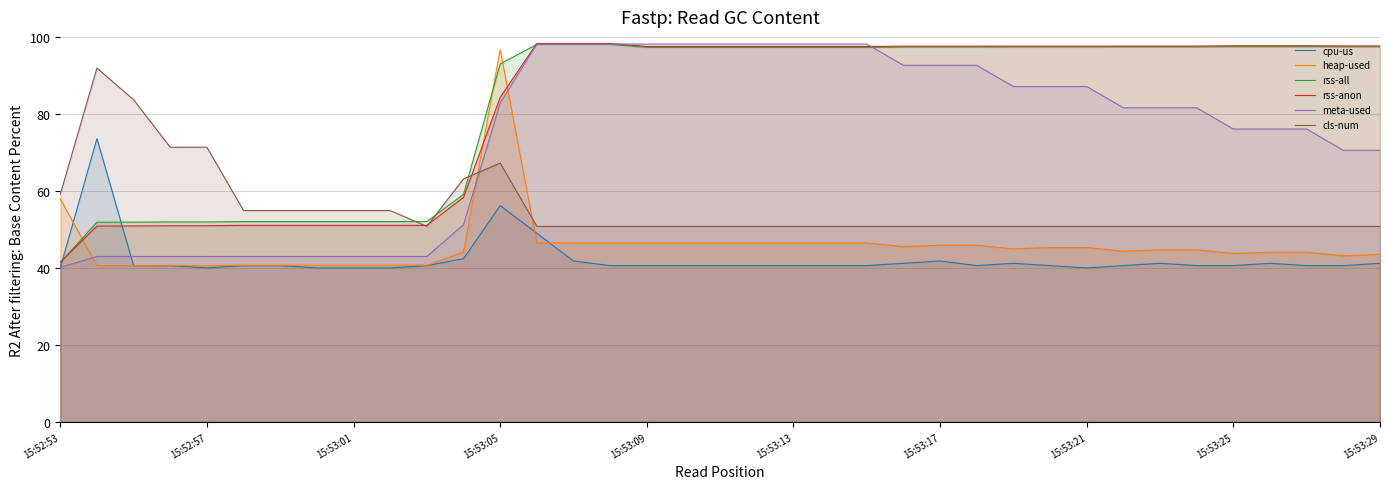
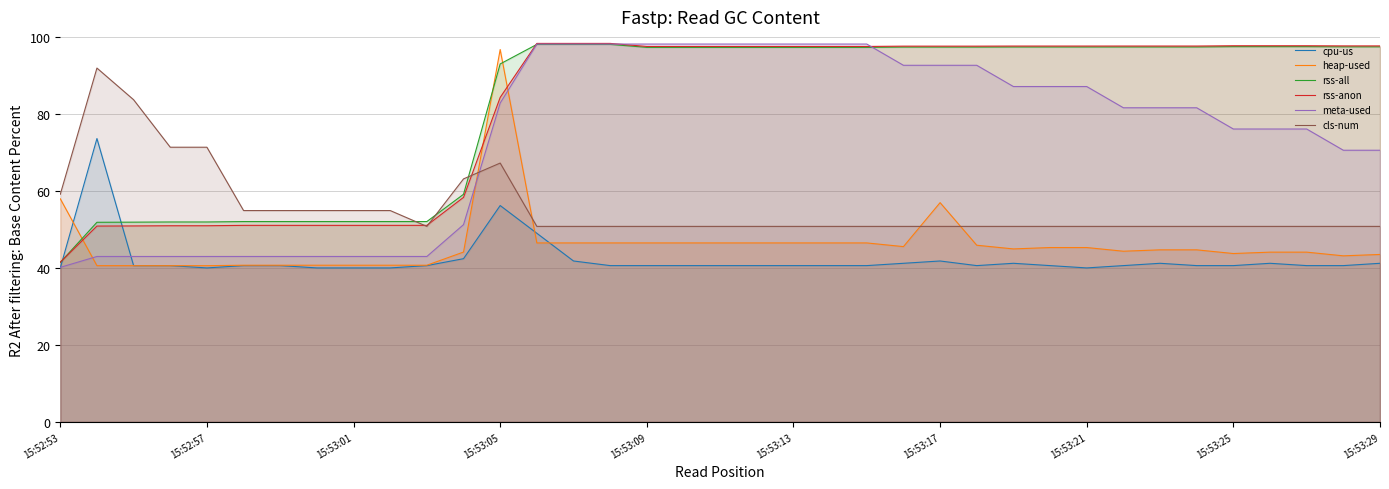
heap-used, 15:53:17: 46 -> 57
